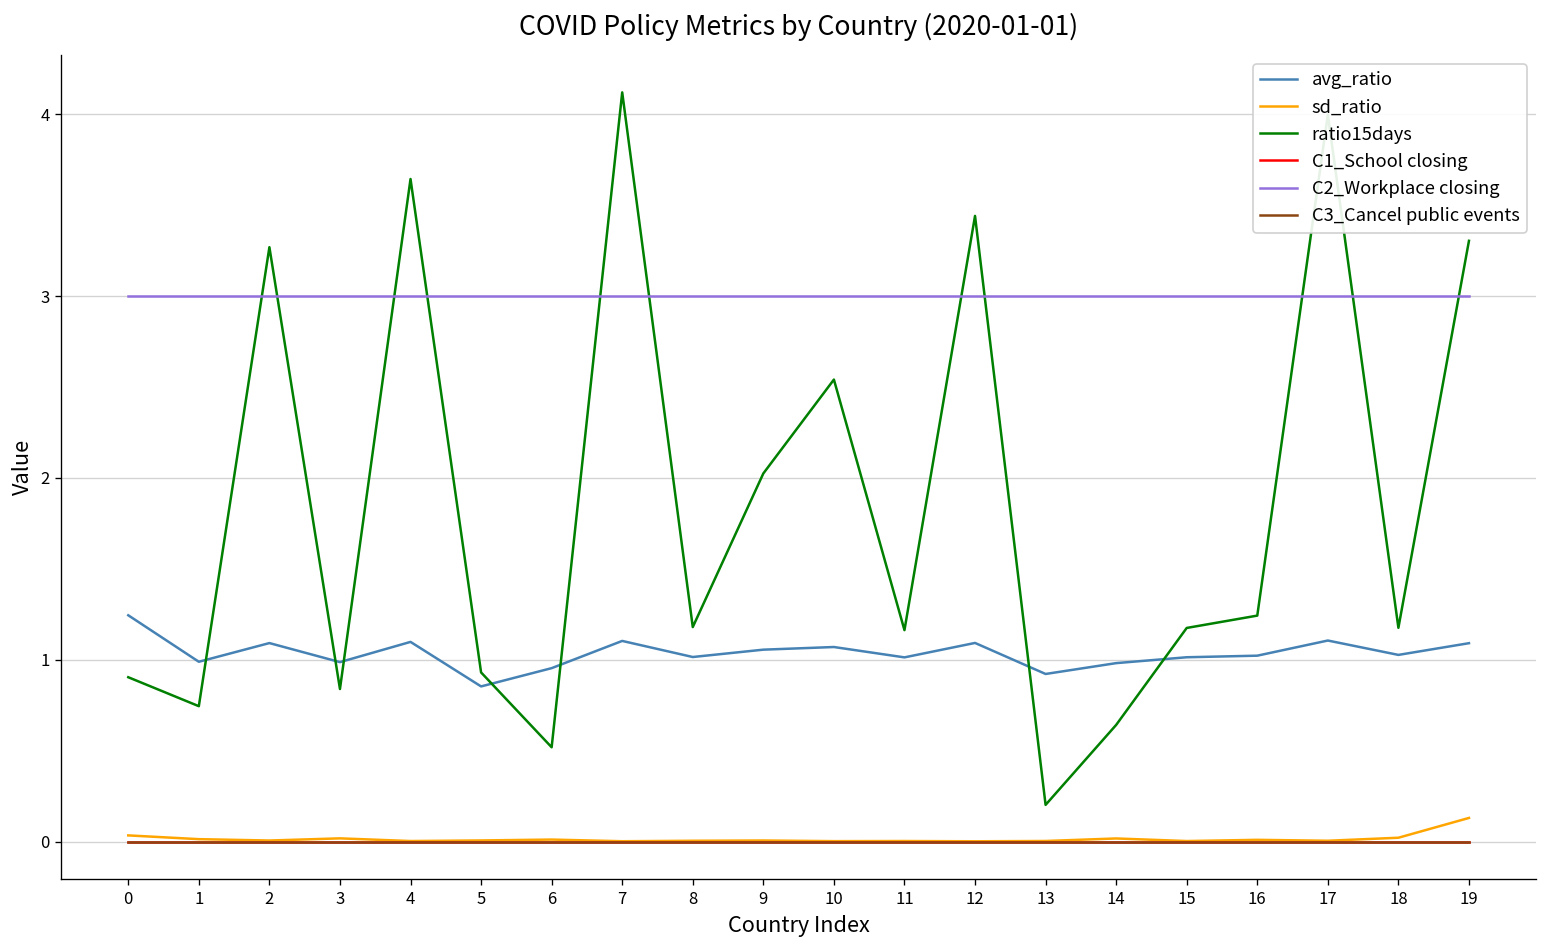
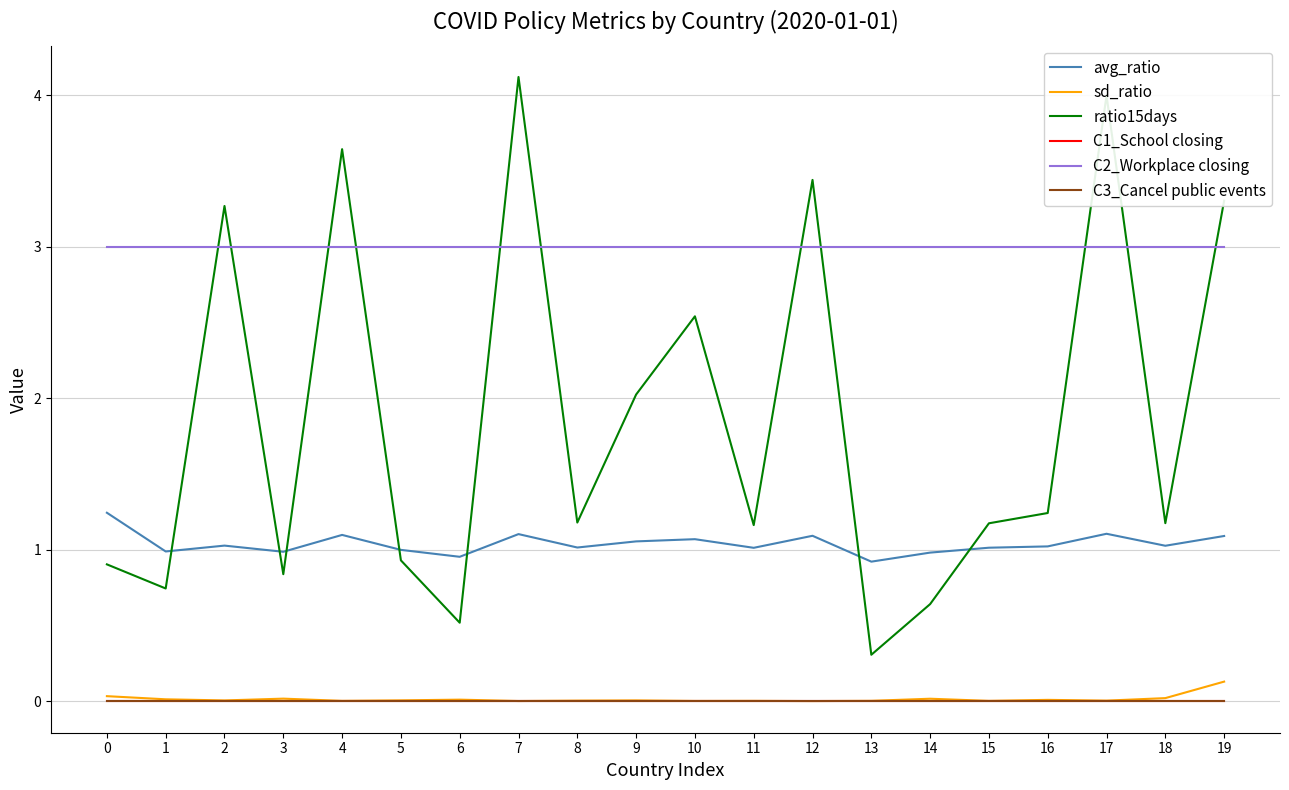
avg_ratio, 2: 1.09 -> 1.03
avg_ratio, 5: 0.85 -> 1.00
ratio15days, 13: 0.20 -> 0.31
